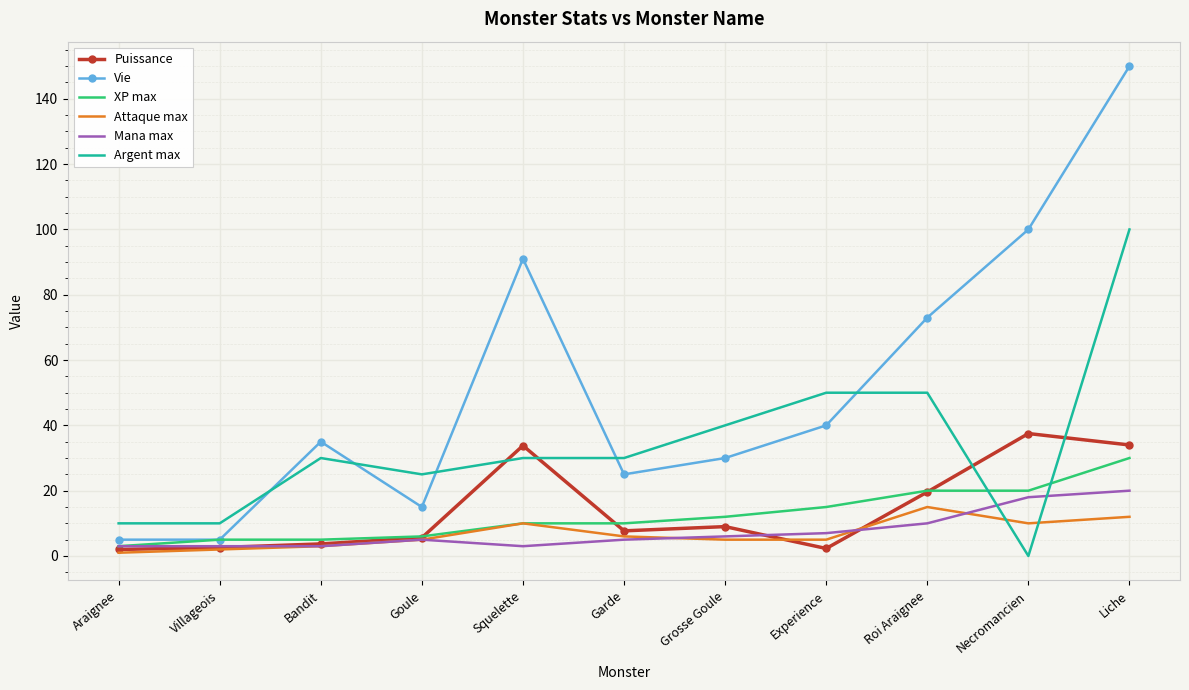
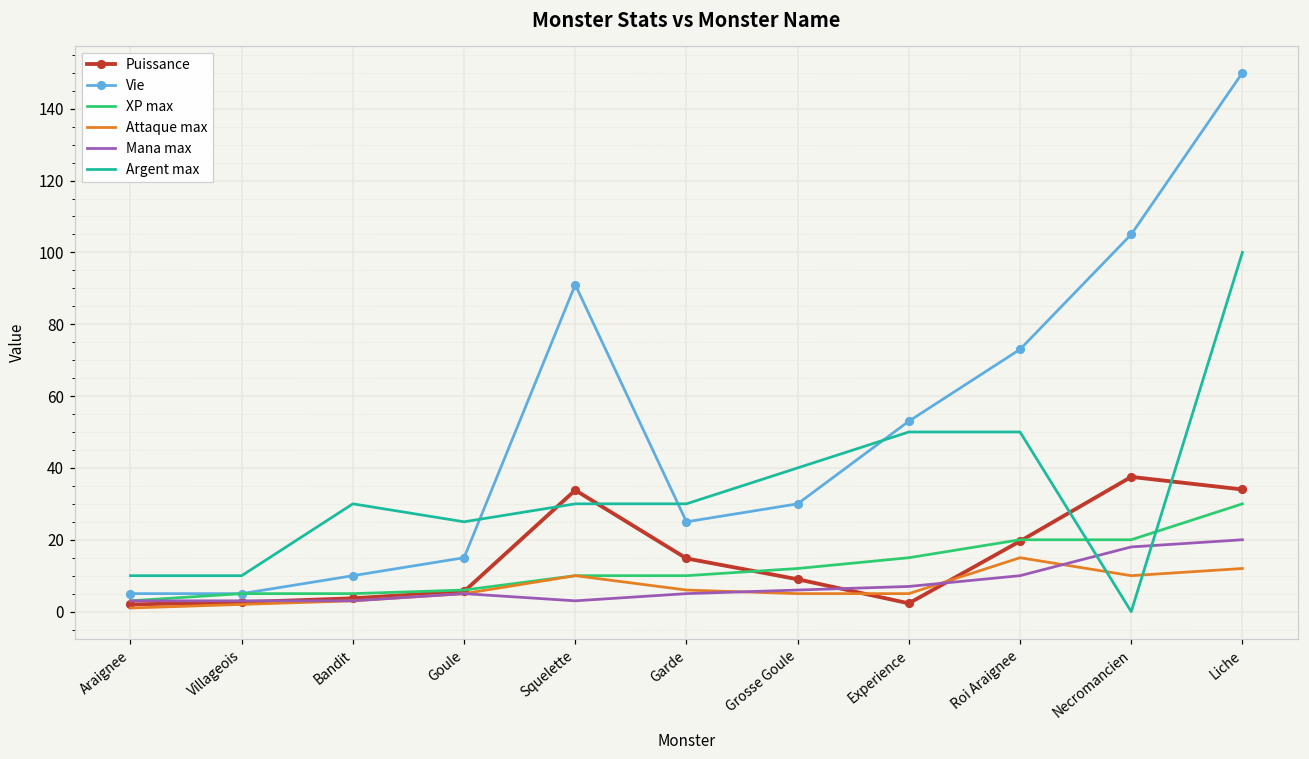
Vie, Bandit: 35 -> 10
Puissance, Garde: 8 -> 15
Vie, Experience: 40 -> 53
Vie, Necromancien: 100 -> 105
